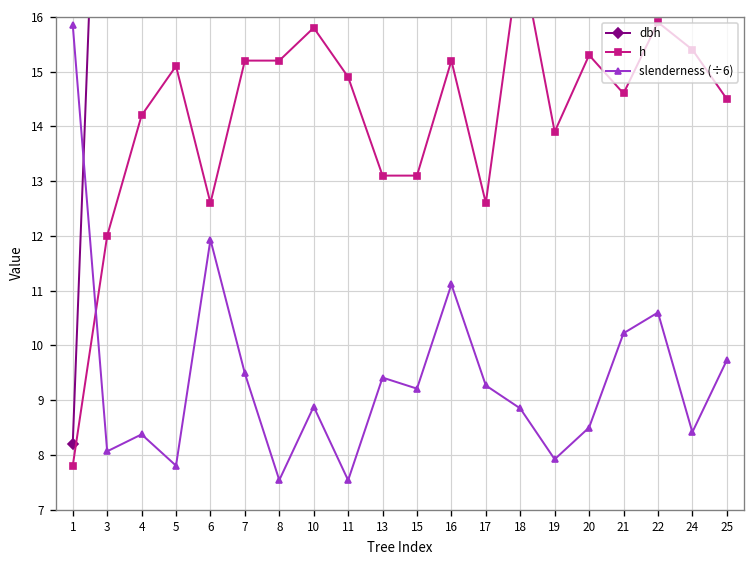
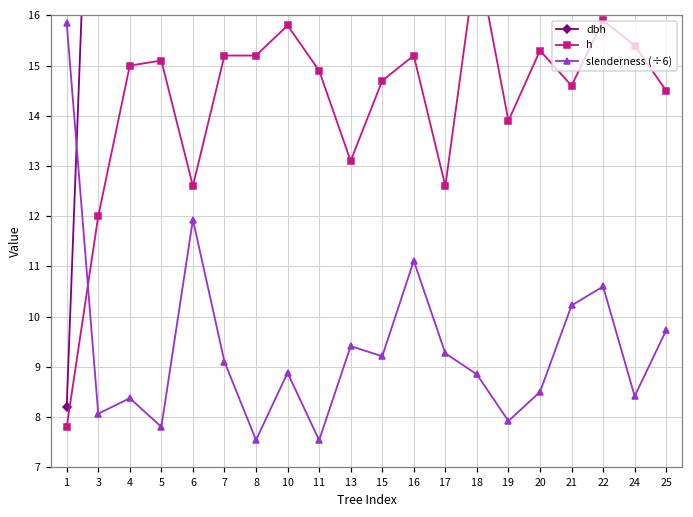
h, 4: 14.2 -> 15.0
slenderness (÷6), 7: 9.5 -> 9.1
h, 15: 13.1 -> 14.7
